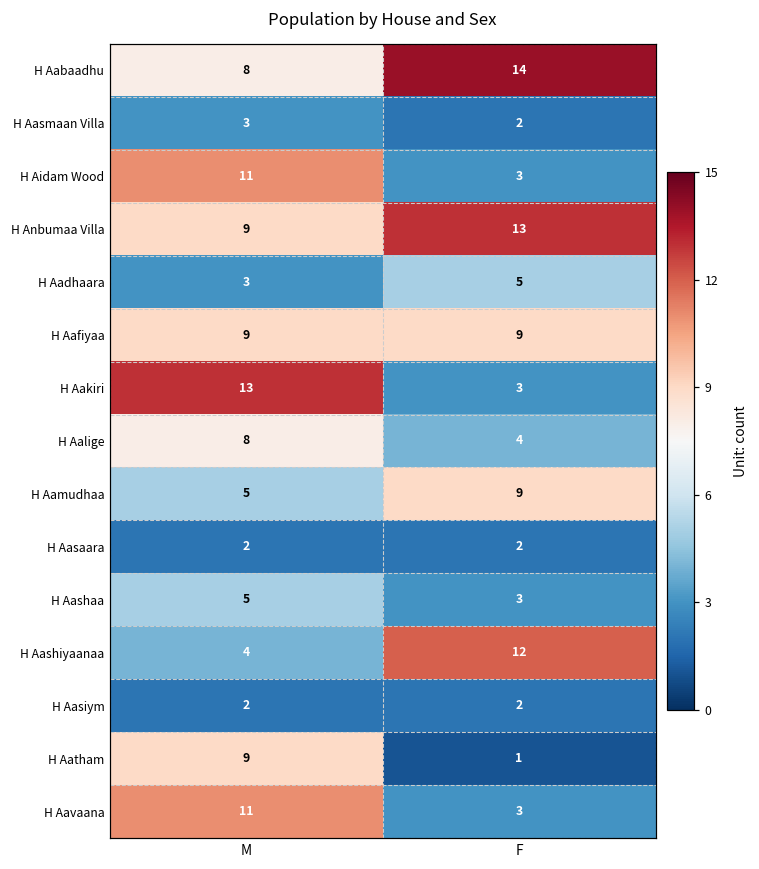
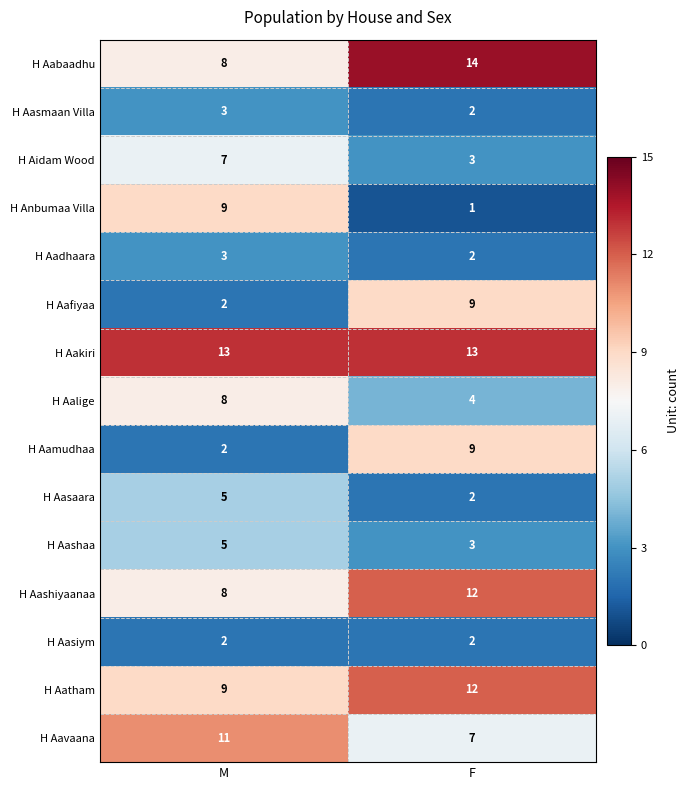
H Aidam Wood, M: 11 -> 7
H Anbumaa Villa, F: 13 -> 1
H Aadhaara, F: 5 -> 2
H Aafiyaa, M: 9 -> 2
H Aakiri, F: 3 -> 13
H Aamudhaa, M: 5 -> 2
H Aasaara, M: 2 -> 5
H Aashiyaanaa, M: 4 -> 8
H Aatham, F: 1 -> 12
H Aavaana, F: 3 -> 7
